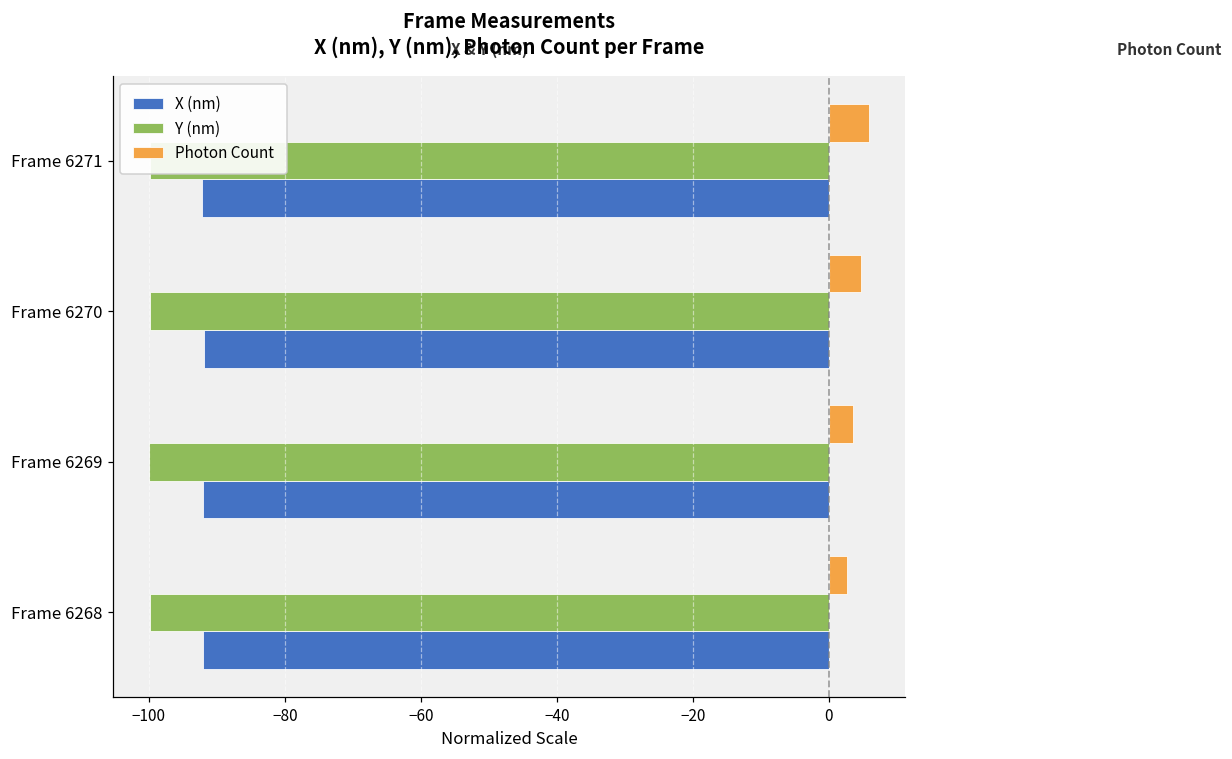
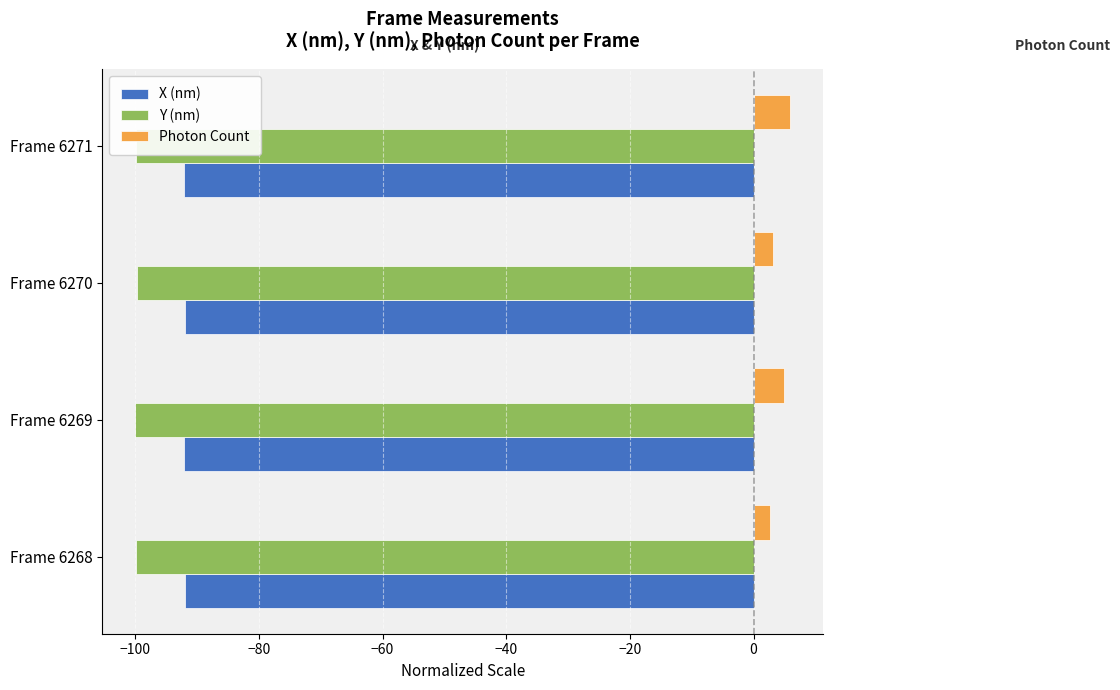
Photon Count, Frame 6270: 5 -> 3
Photon Count, Frame 6269: 3 -> 5
